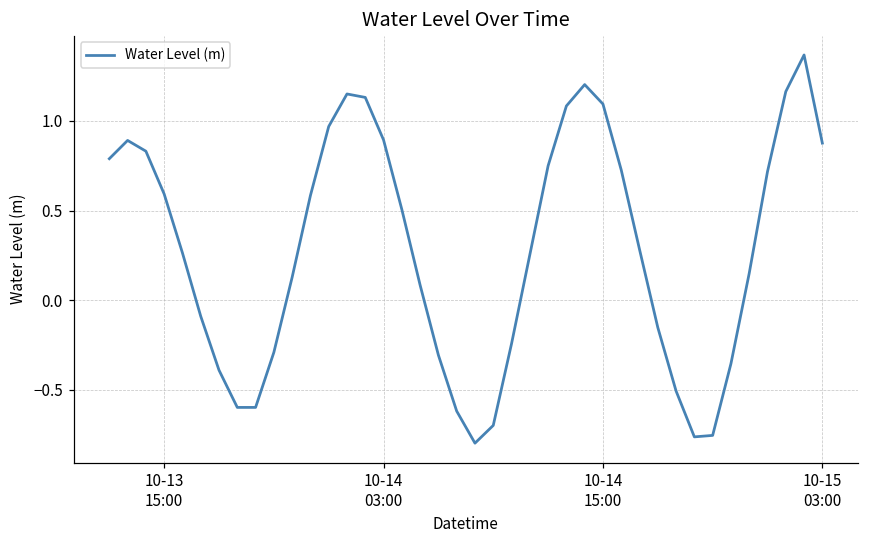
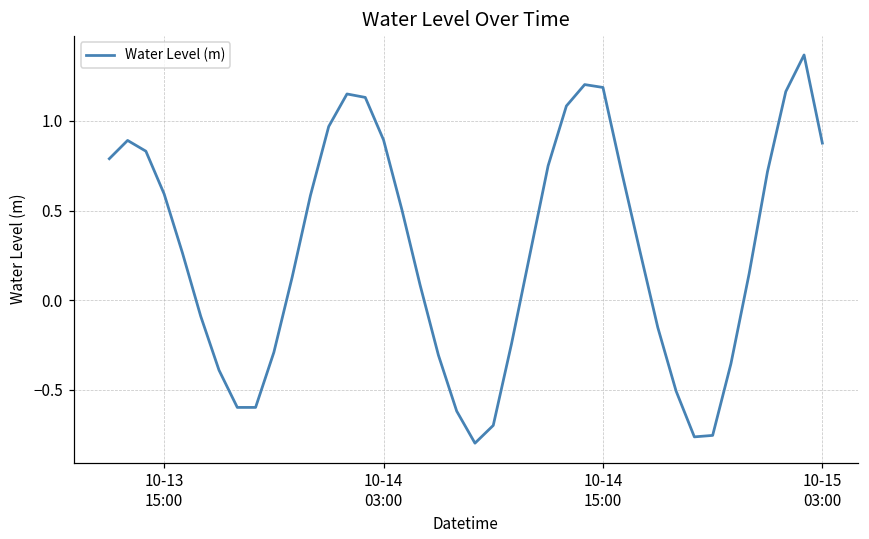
10-14 15:00: 1.09 -> 1.19
